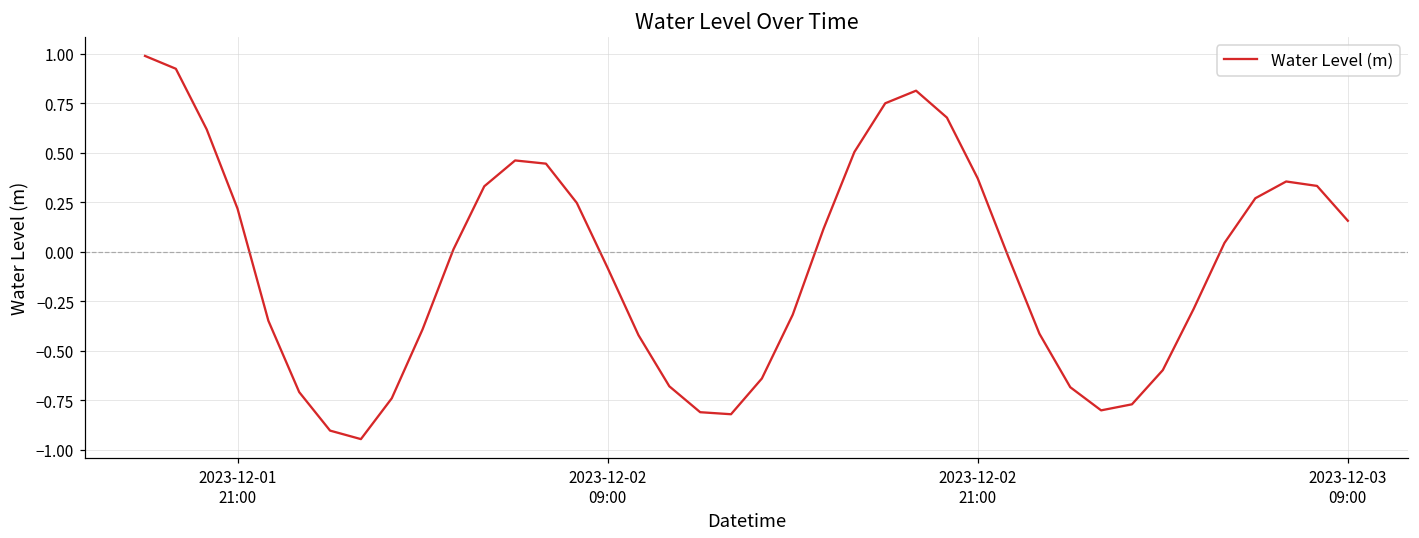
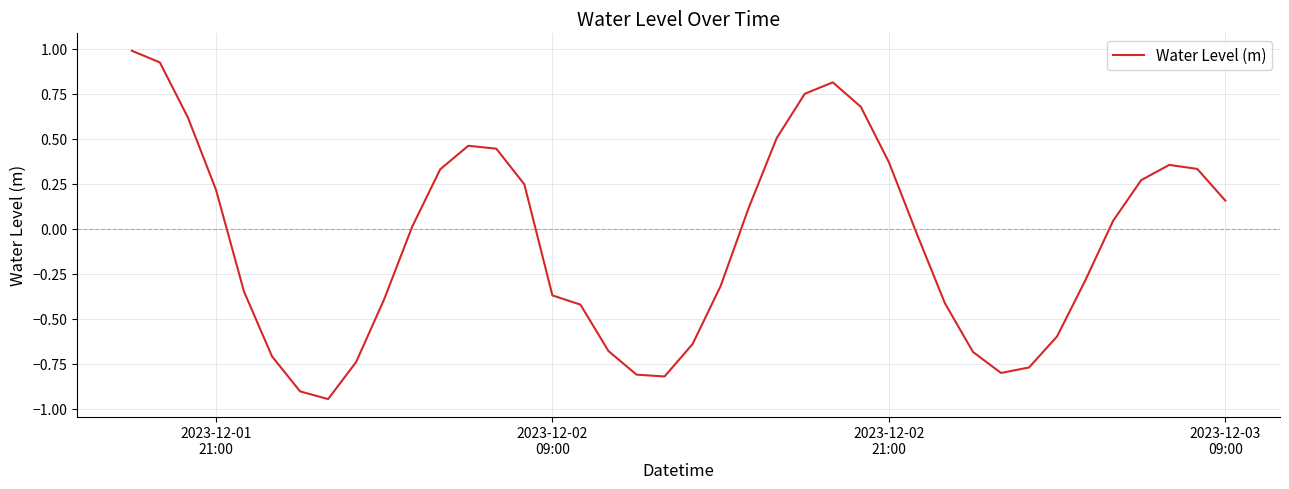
2023-12-02 09:00: -0.08 -> -0.37
